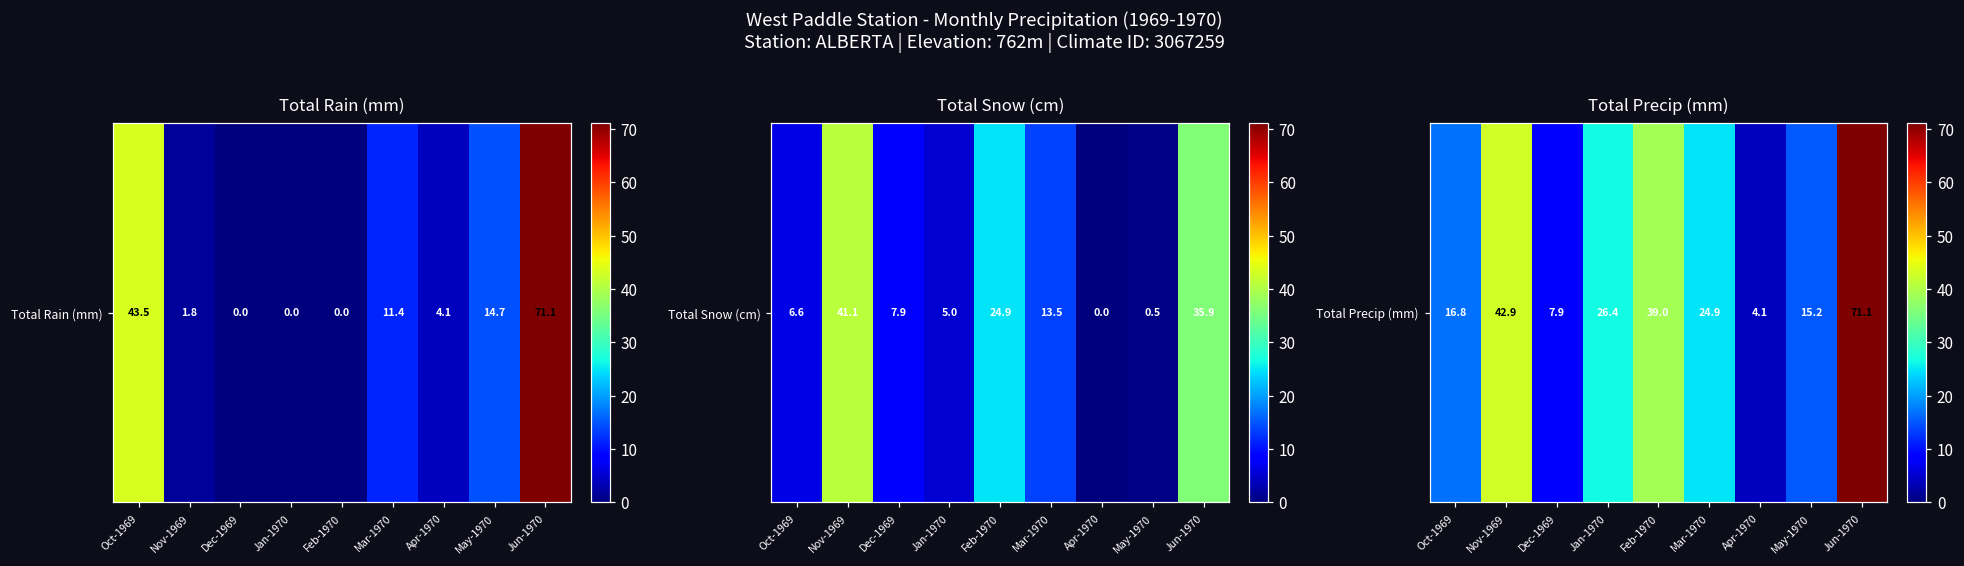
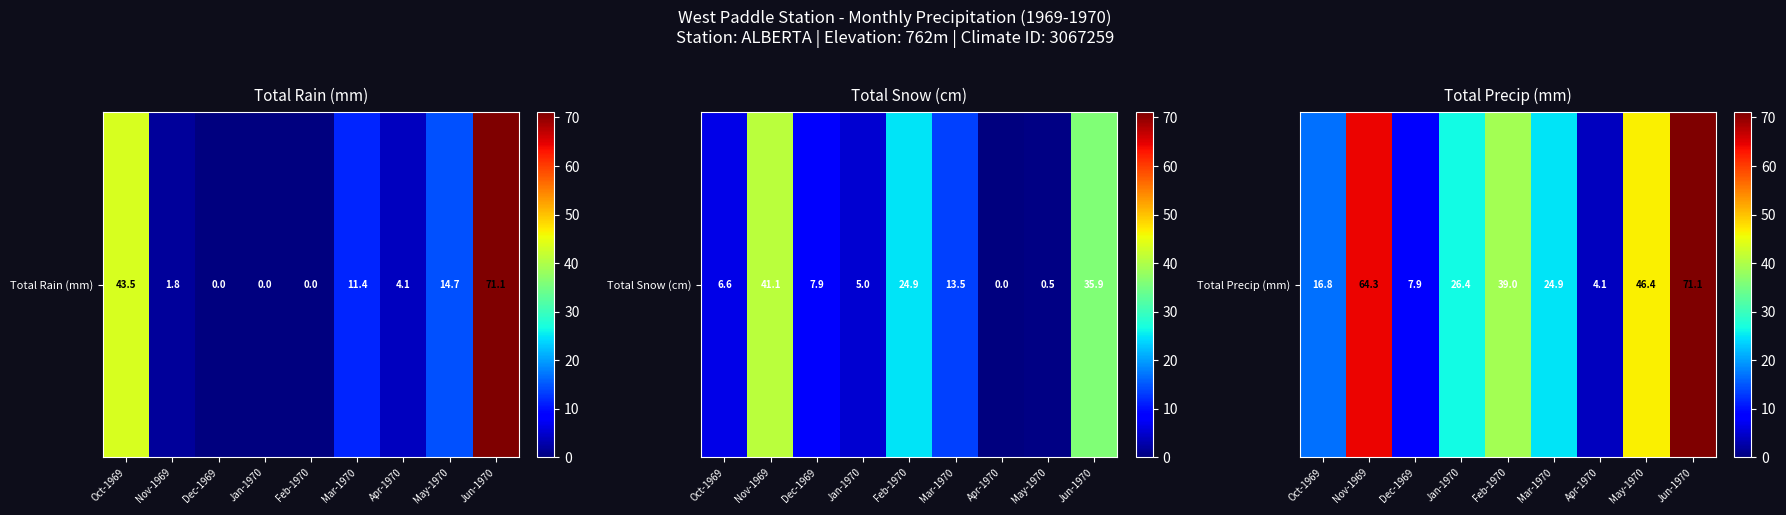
Total Precip (mm), Total Precip (mm), Nov-1969: 42.9 -> 64.3
Total Precip (mm), Total Precip (mm), May-1970: 15.2 -> 46.4
